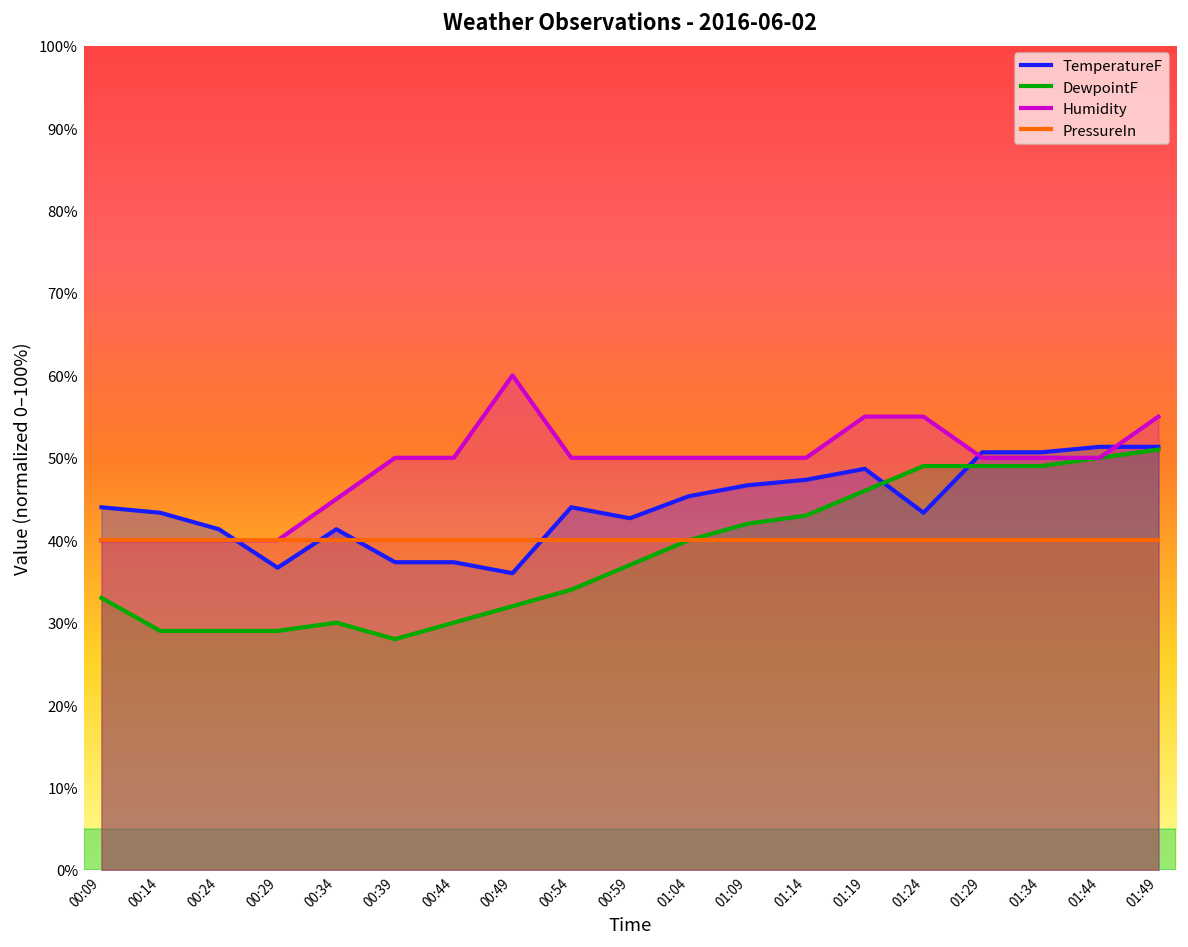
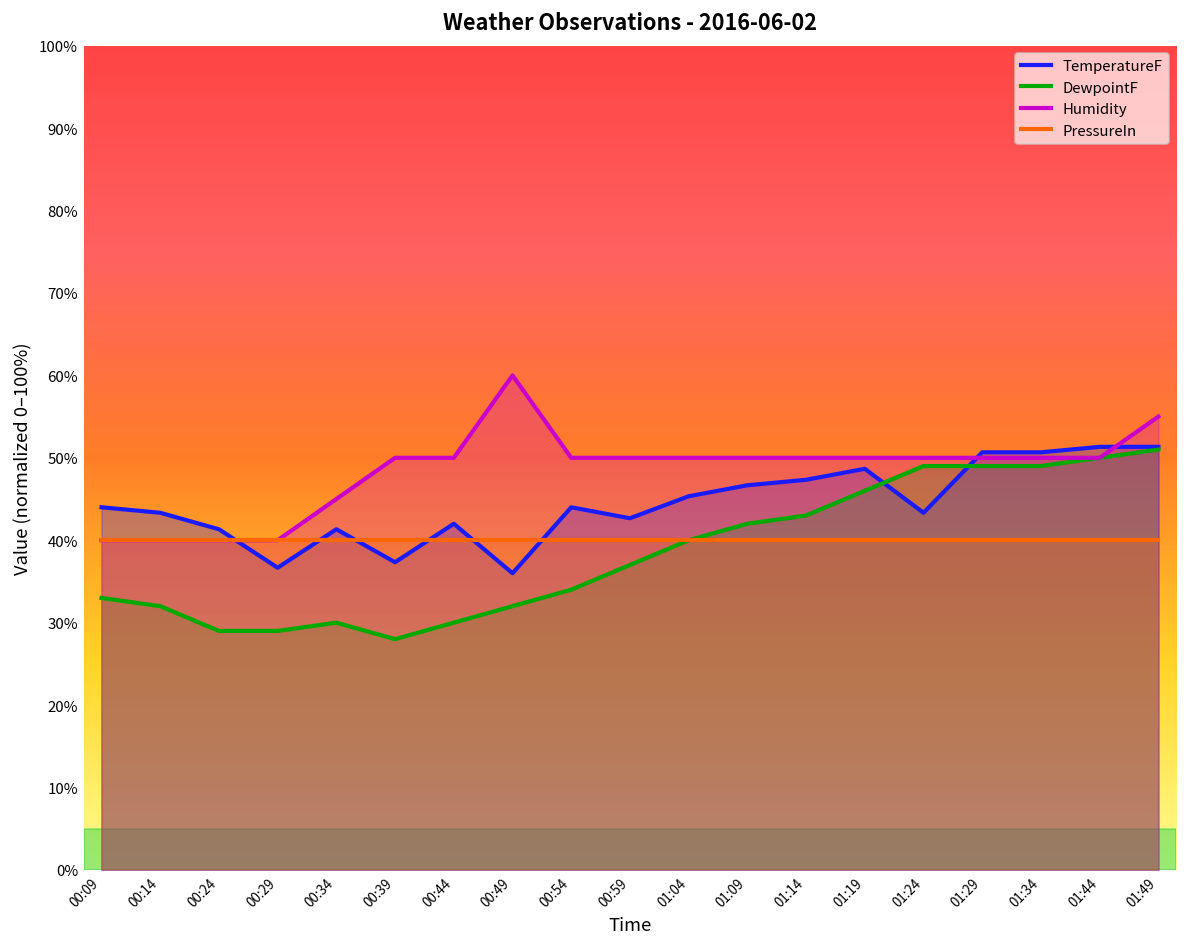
DewpointF, 00:14: 29% -> 32%
TemperatureF, 00:44: 37% -> 42%
Humidity, 01:19: 55% -> 50%
Humidity, 01:24: 55% -> 50%
